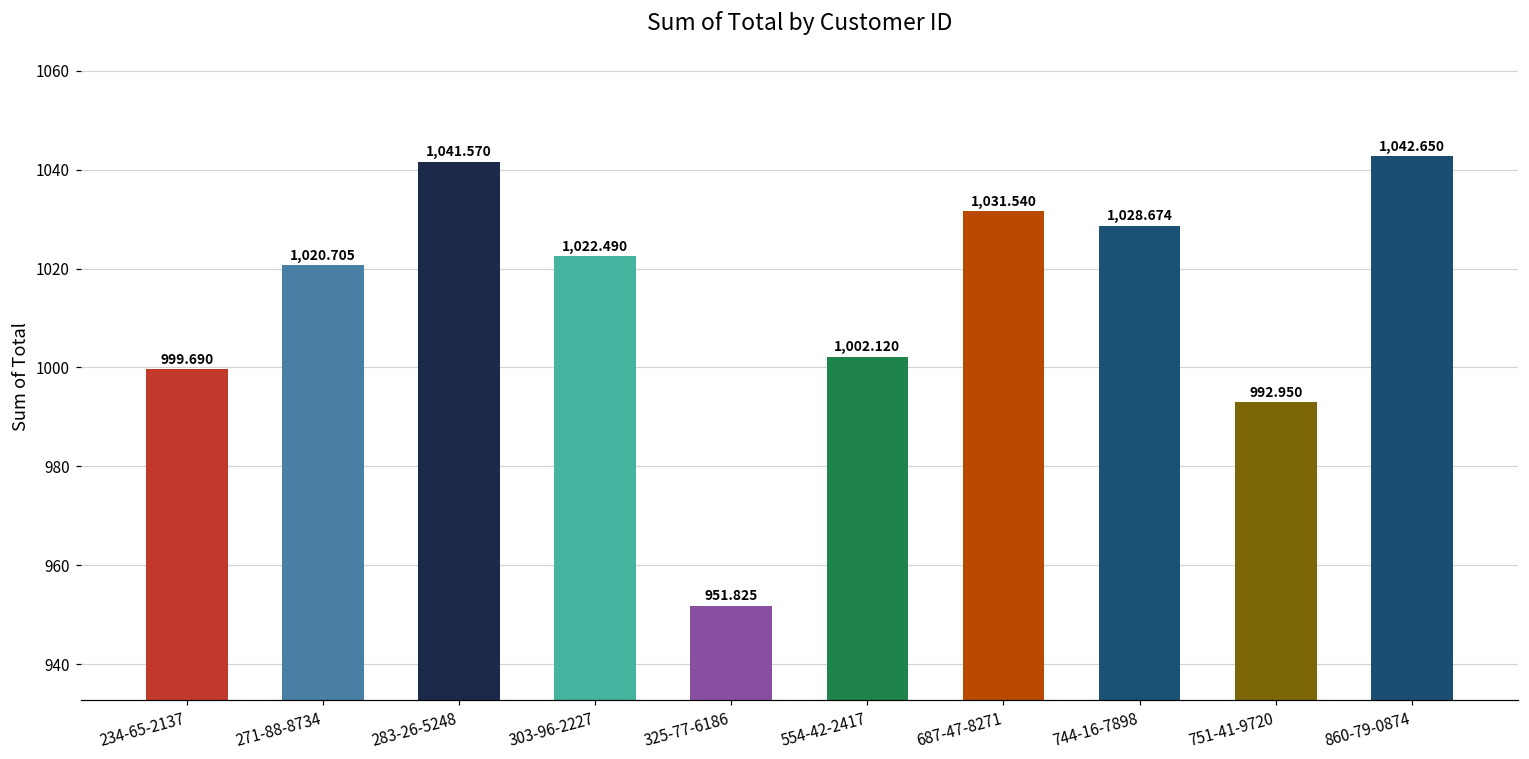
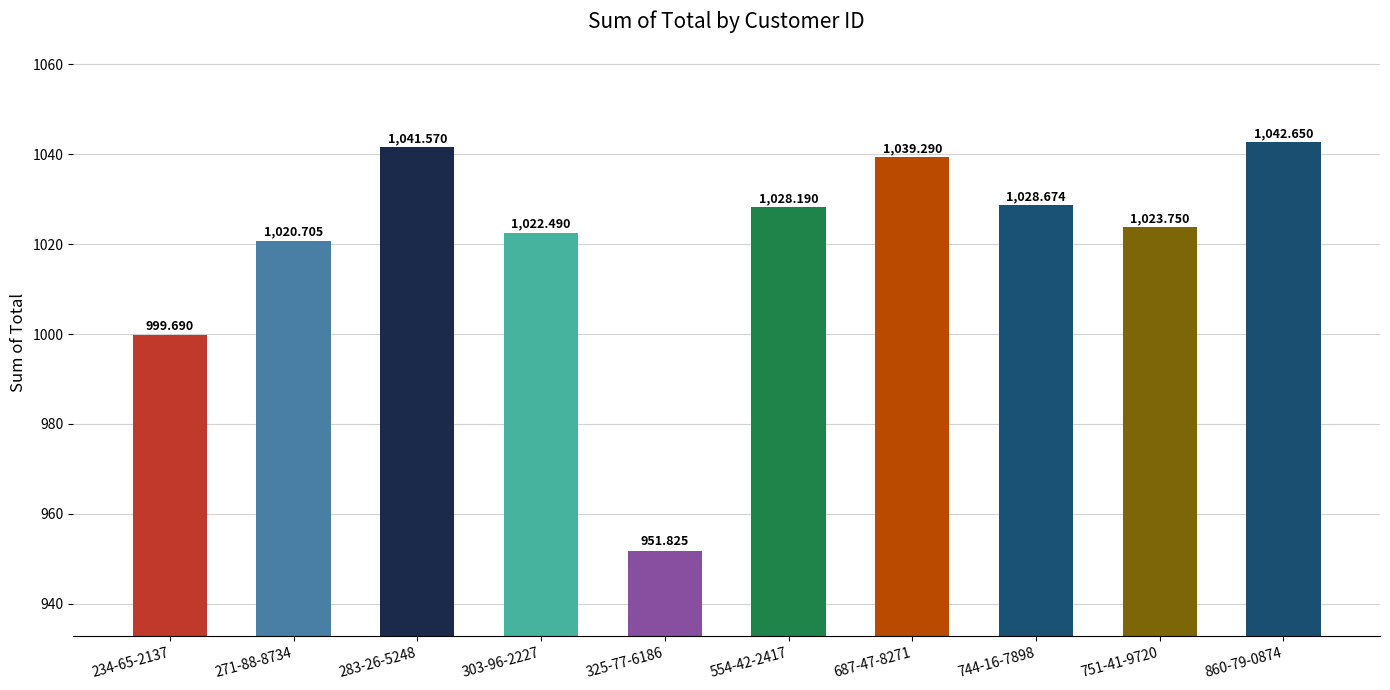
554-42-2417: 1,002.120 -> 1,028.190
687-47-8271: 1,031.540 -> 1,039.290
751-41-9720: 992.950 -> 1,023.750
